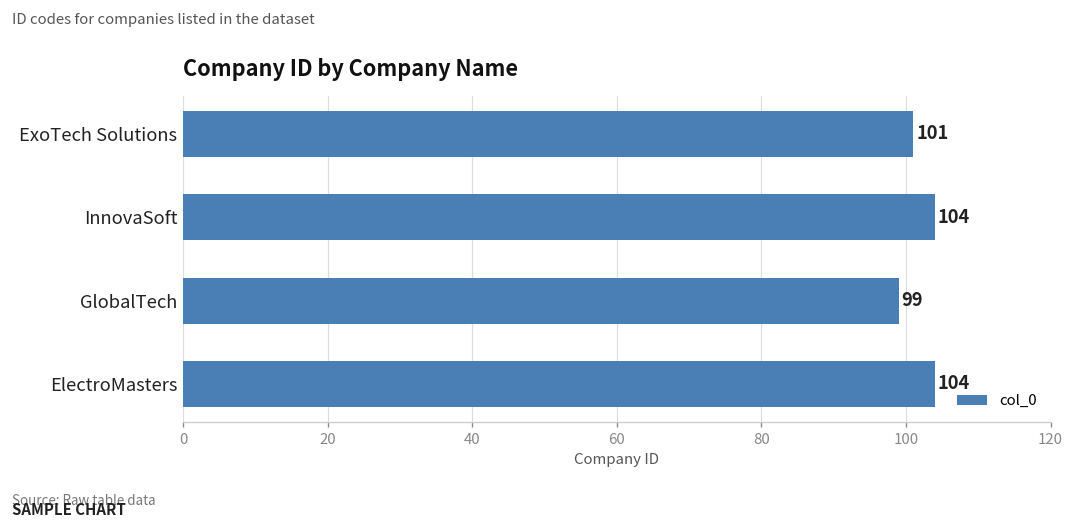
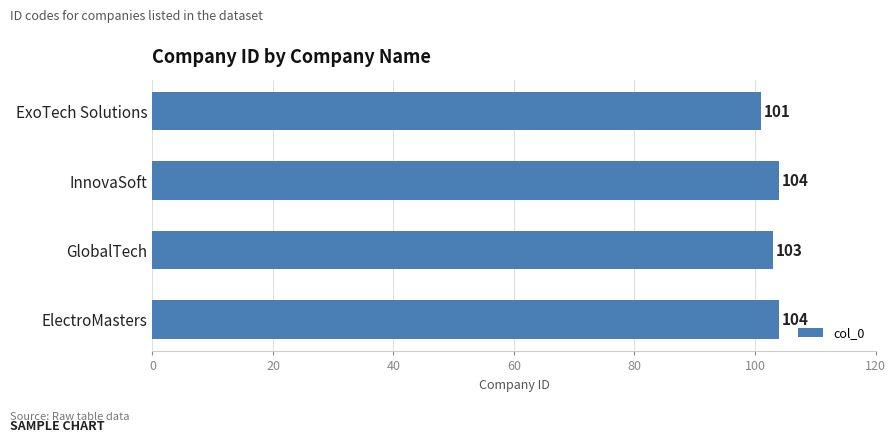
GlobalTech: 99 -> 103
